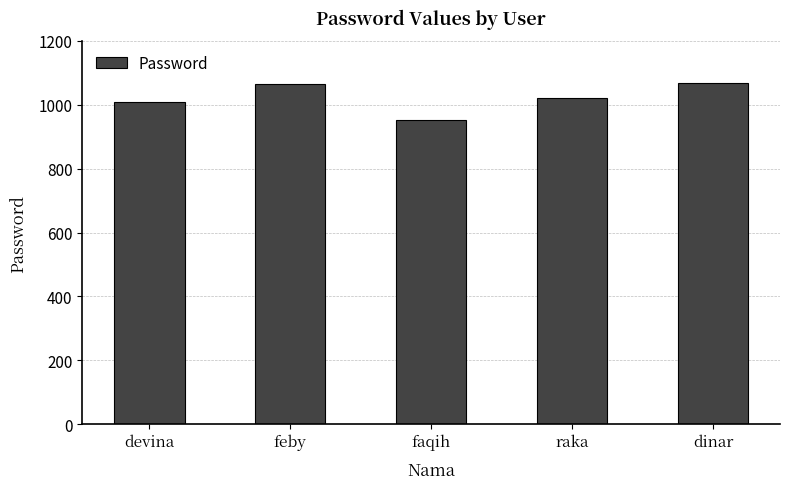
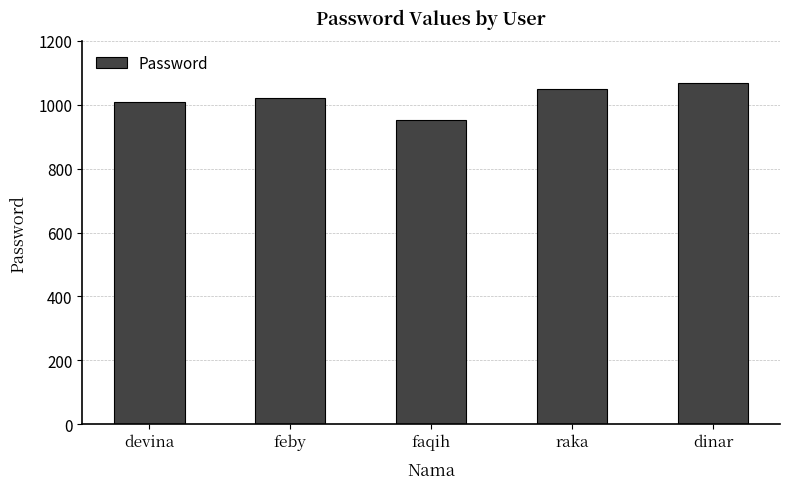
feby: 1060 -> 1020
raka: 1020 -> 1050
